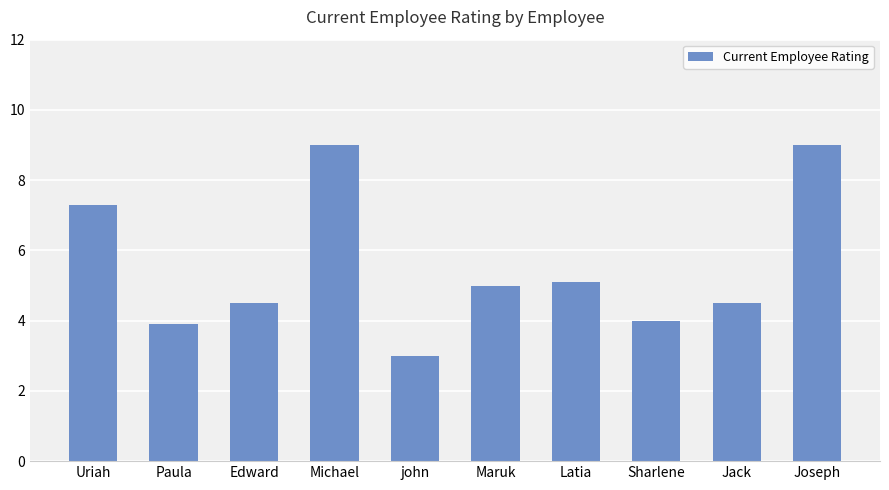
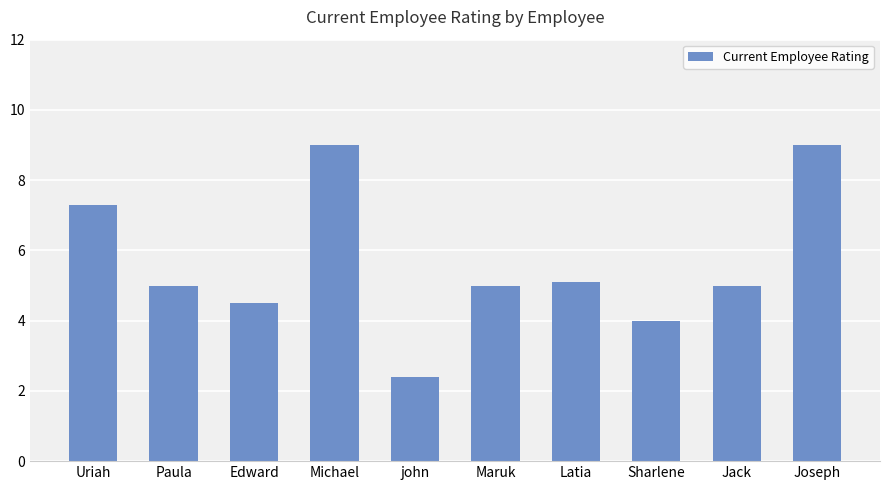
Paula: 3.9 -> 5.0
john: 3.0 -> 2.4
Jack: 4.5 -> 5.0
